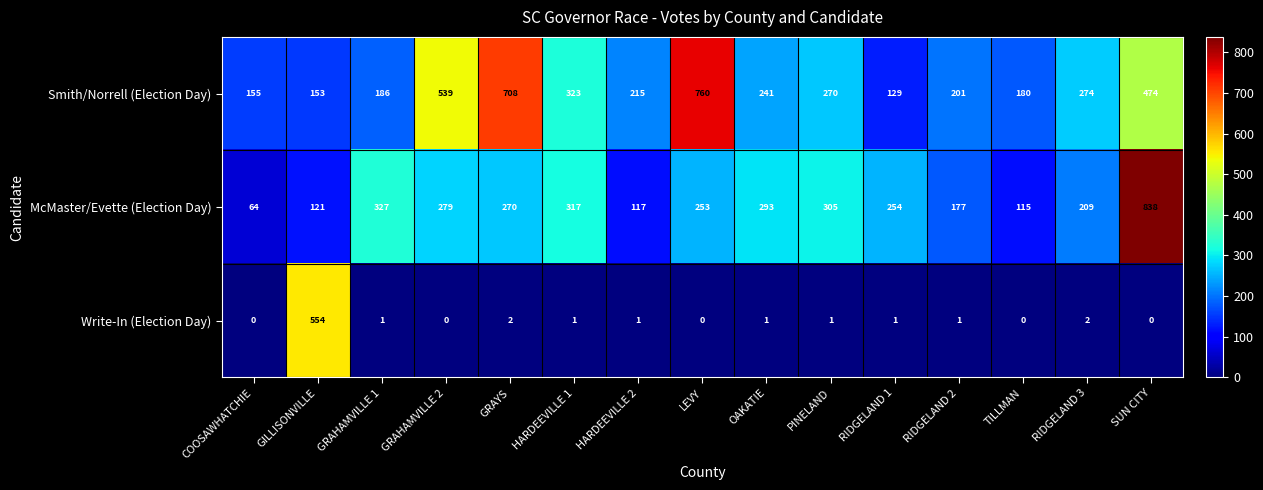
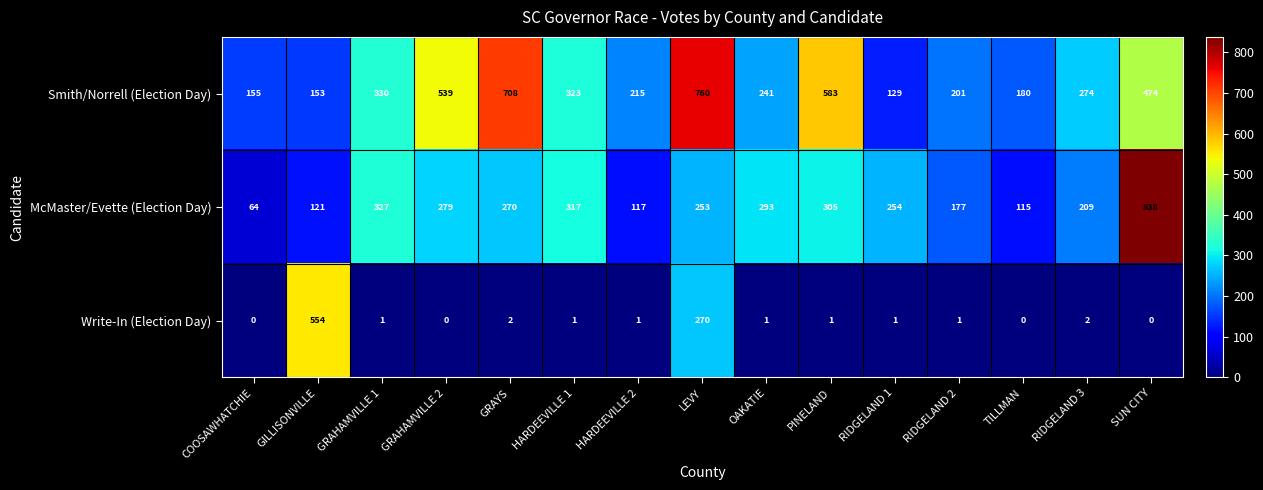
Smith/Norrell (Election Day), GRAHAMVILLE 1: 186 -> 330
Smith/Norrell (Election Day), PINELAND: 270 -> 583
Write-In (Election Day), LEVY: 0 -> 270
